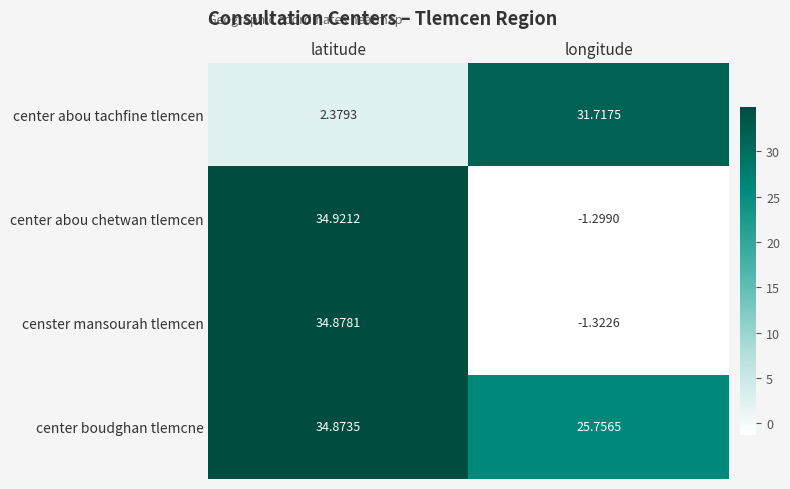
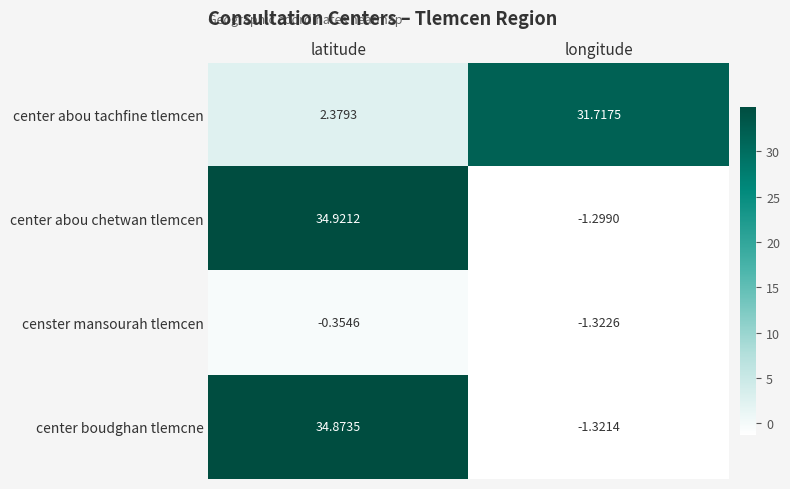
censter mansourah tlemcen, latitude: 34.8781 -> -0.3546
center boudghan tlemcne, longitude: 25.7565 -> -1.3214
